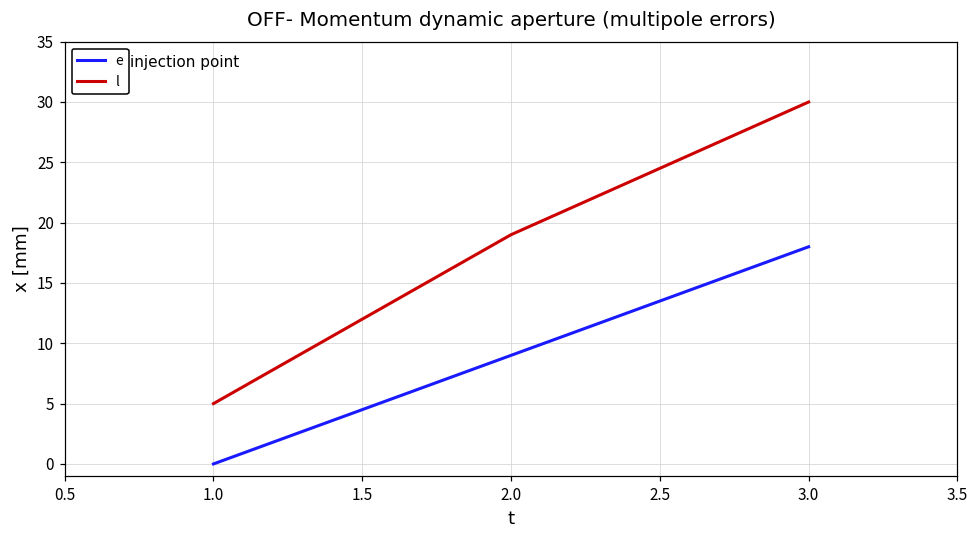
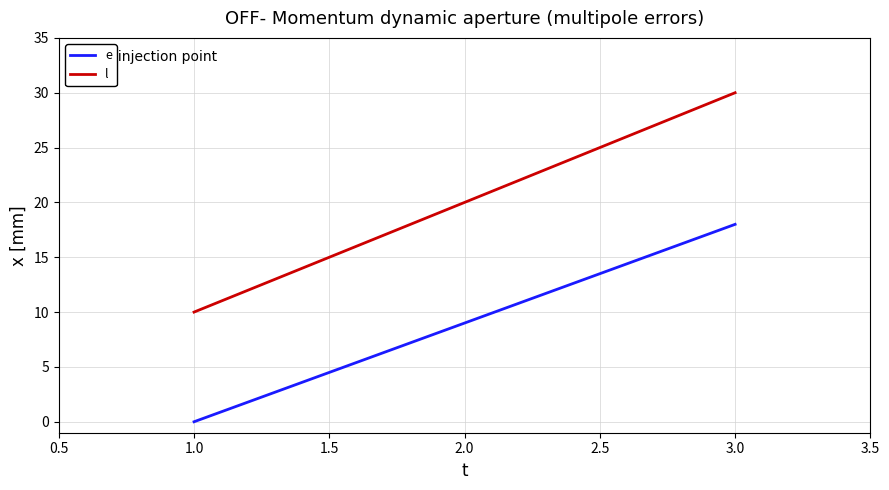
l, 1.0: 5 -> 10
l, 2.0: 19 -> 20
